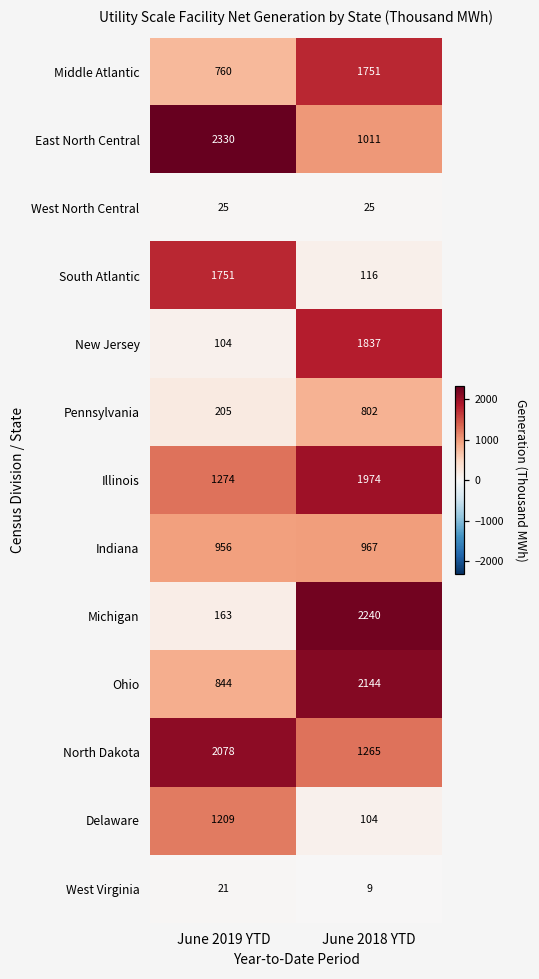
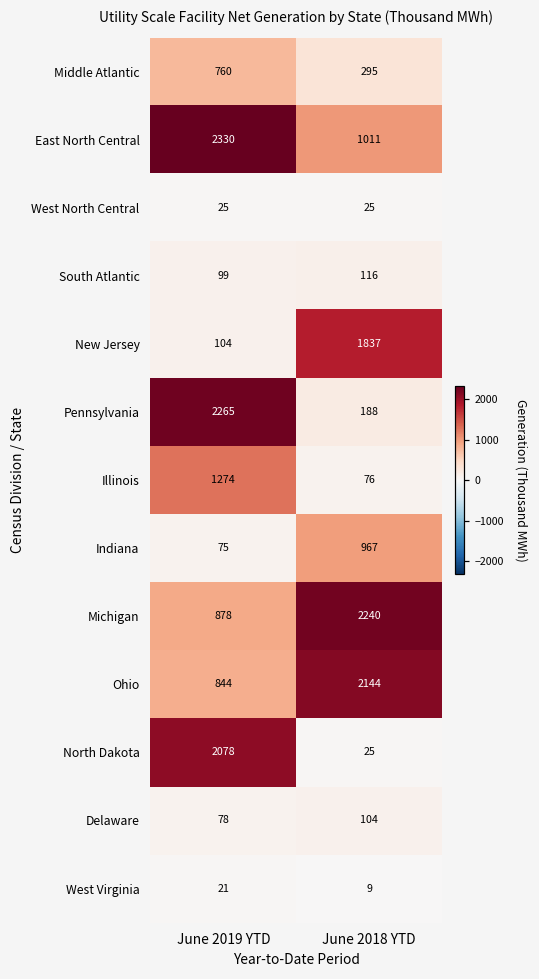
Middle Atlantic, June 2018 YTD: 1751 -> 295
South Atlantic, June 2019 YTD: 1751 -> 99
Pennsylvania, June 2019 YTD: 205 -> 2265
Pennsylvania, June 2018 YTD: 802 -> 188
Illinois, June 2018 YTD: 1974 -> 76
Indiana, June 2019 YTD: 956 -> 75
Michigan, June 2019 YTD: 163 -> 878
North Dakota, June 2018 YTD: 1265 -> 25
Delaware, June 2019 YTD: 1209 -> 78
